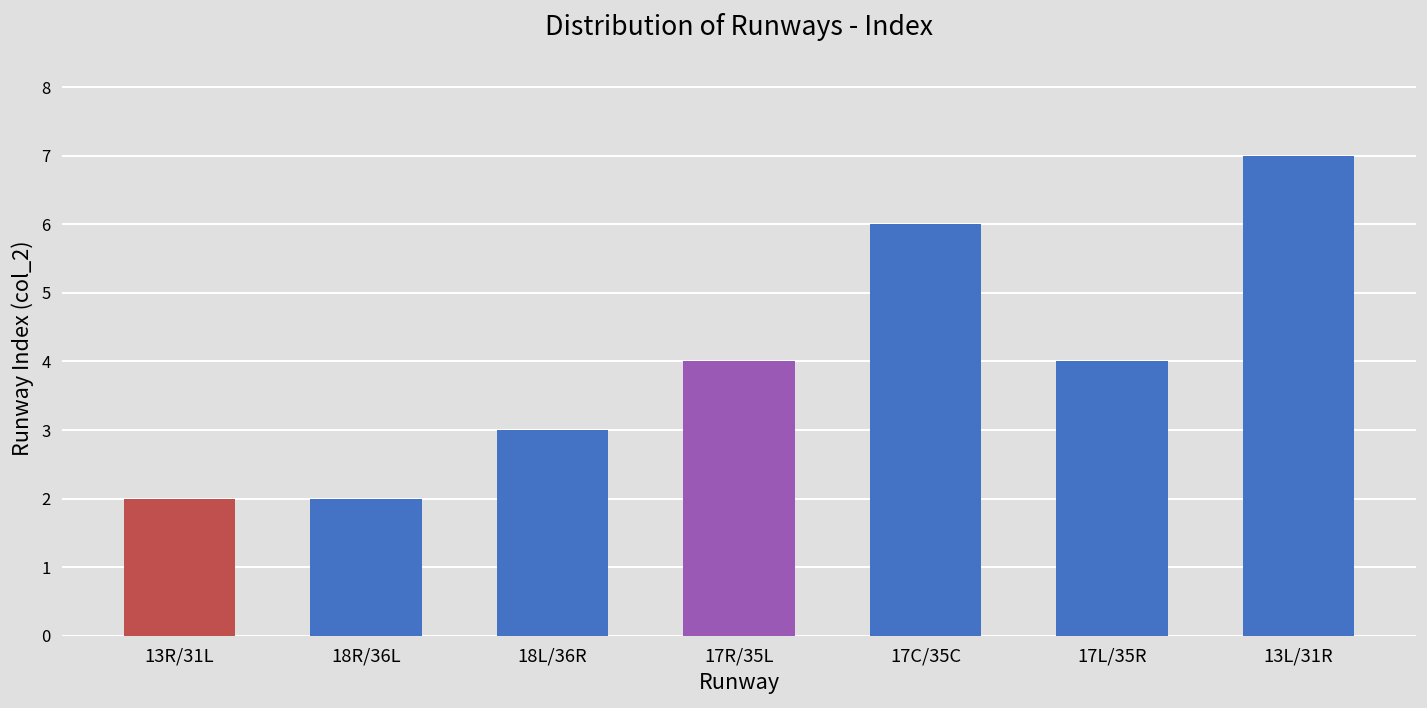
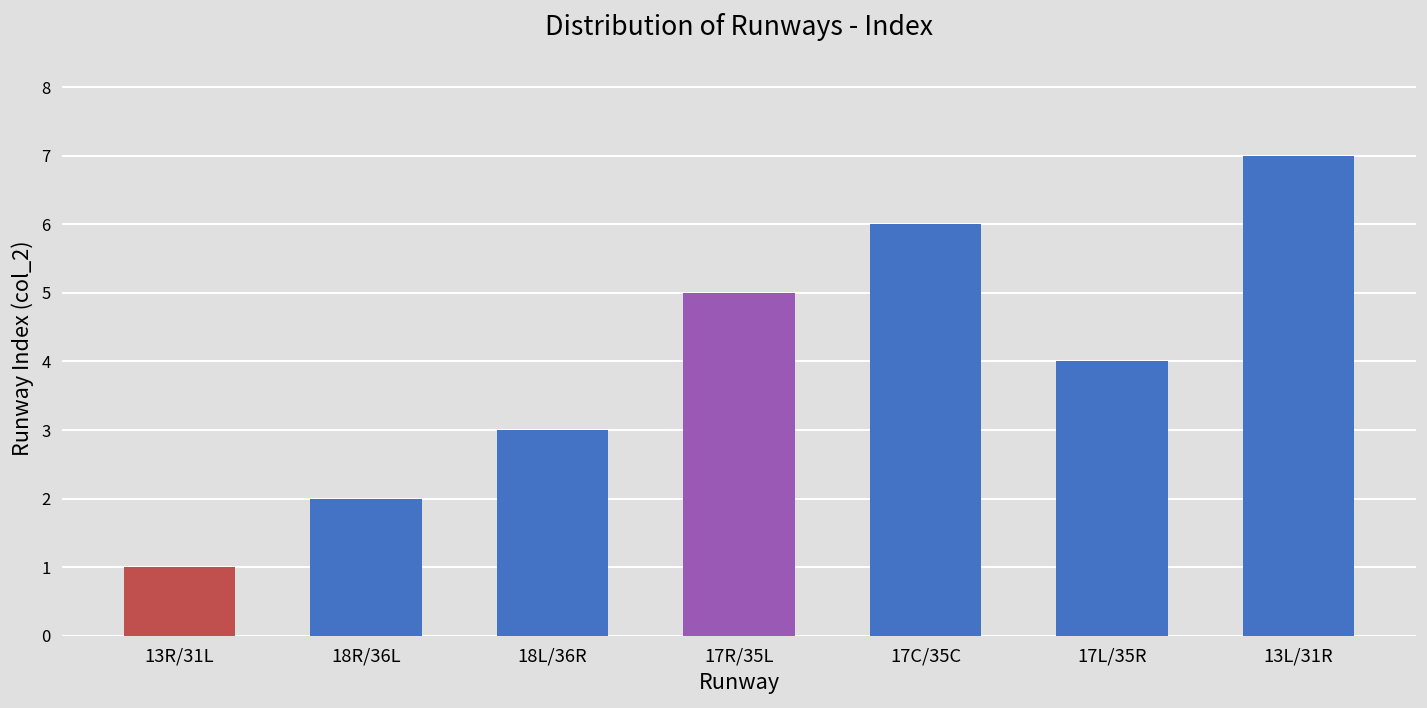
13R/31L: 2 -> 1
17R/35L: 4 -> 5
